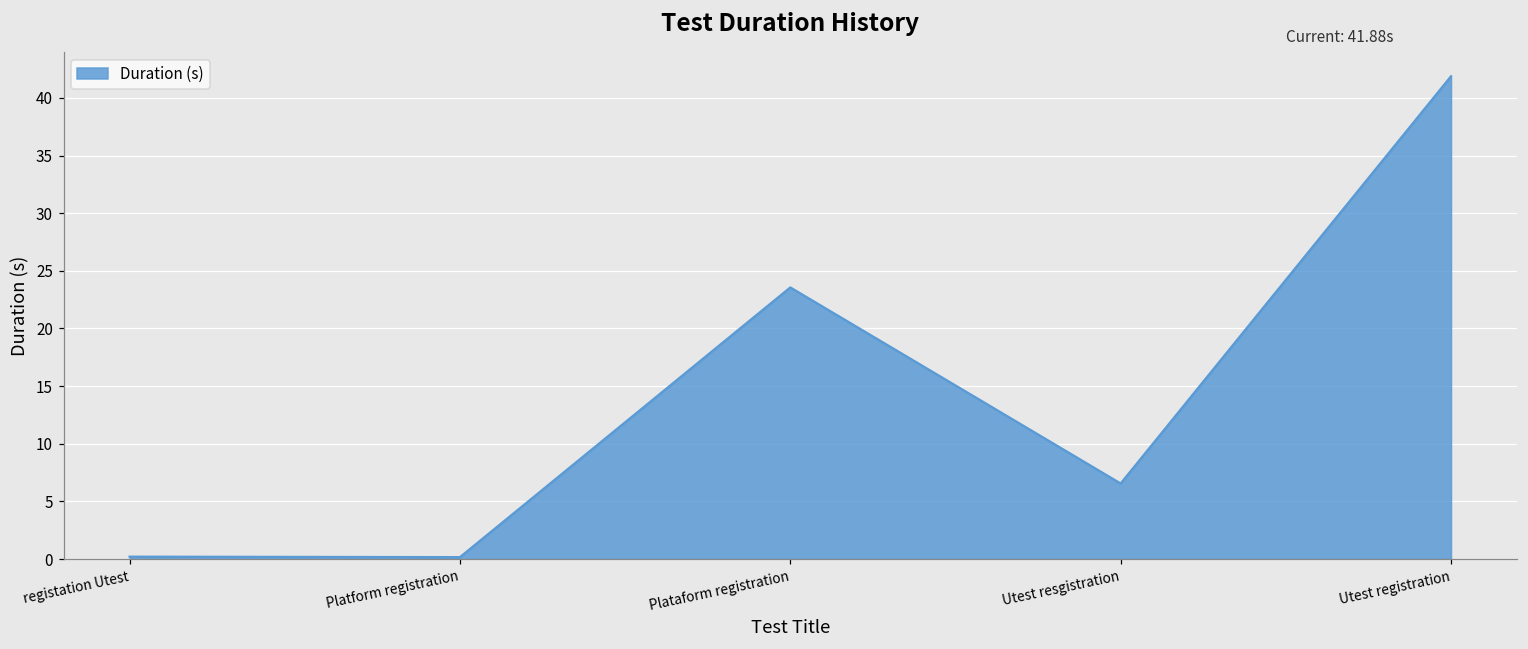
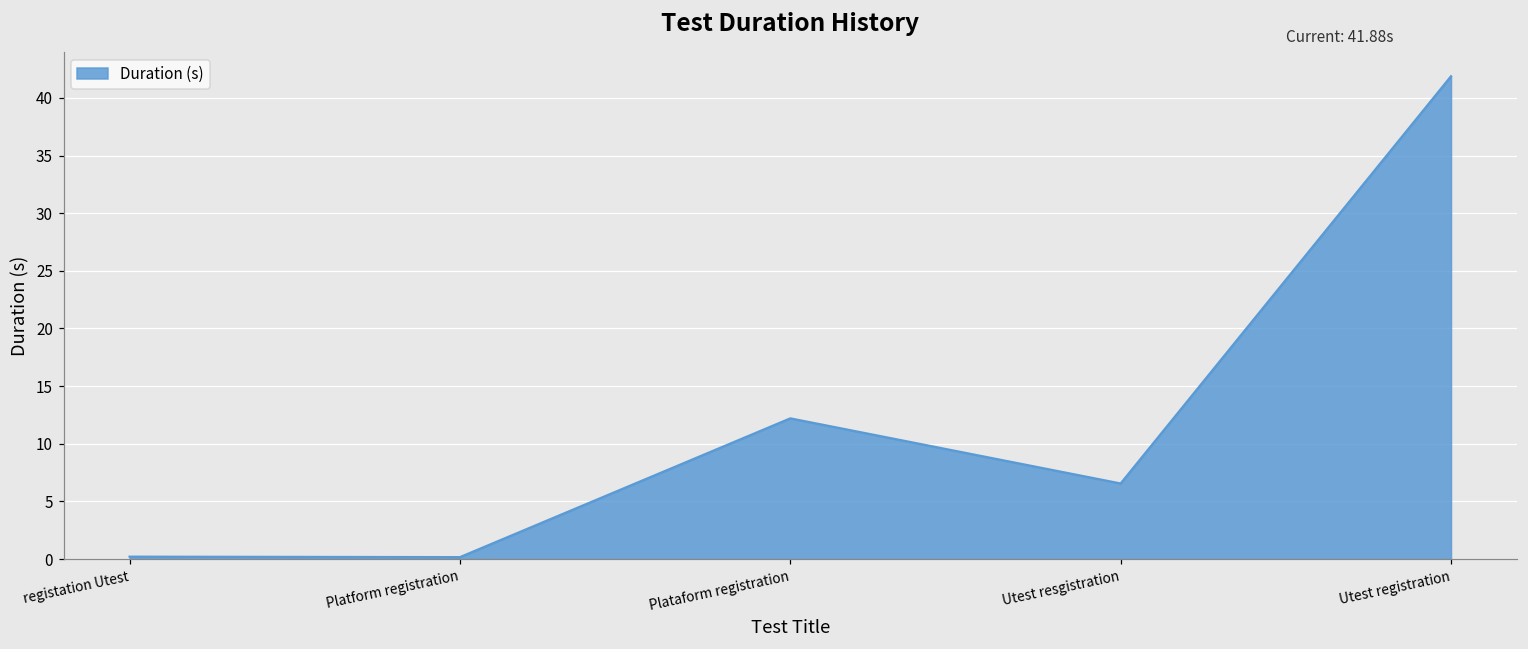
Plataform registration: 23.6 -> 12.2
